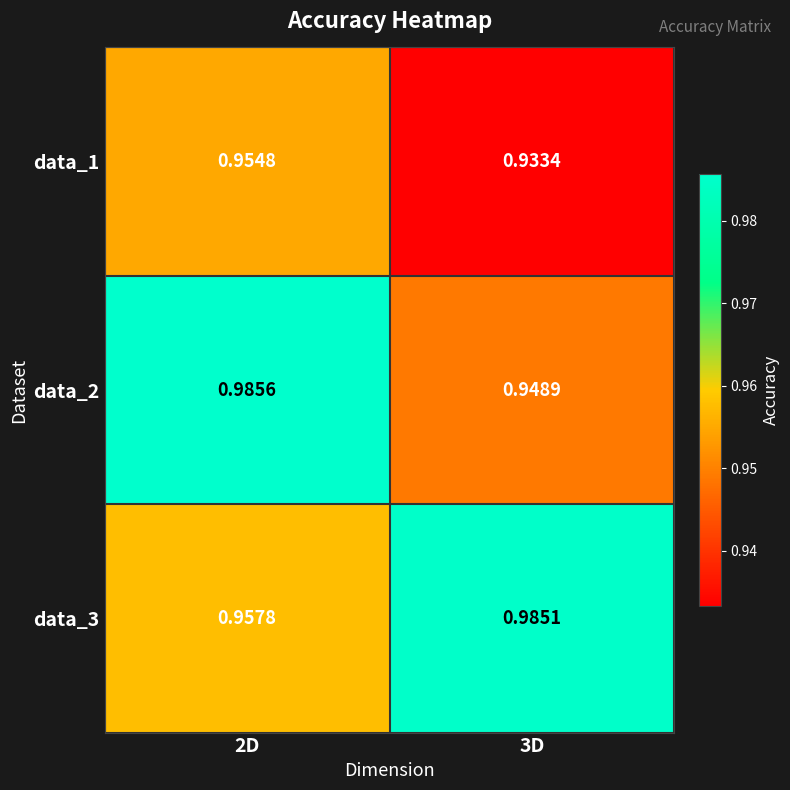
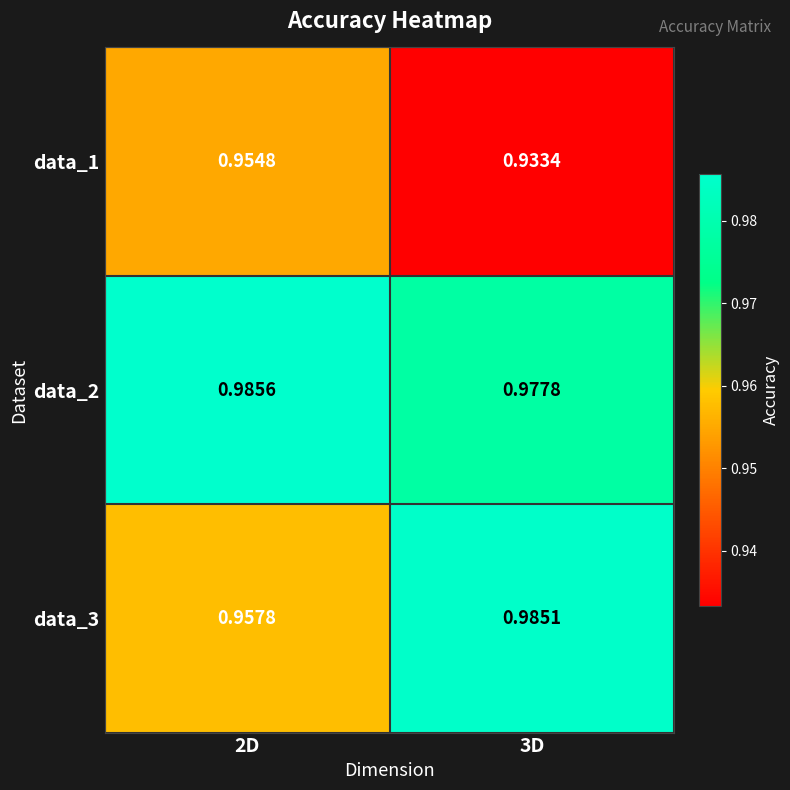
data_2, 3D: 0.9489 -> 0.9778
